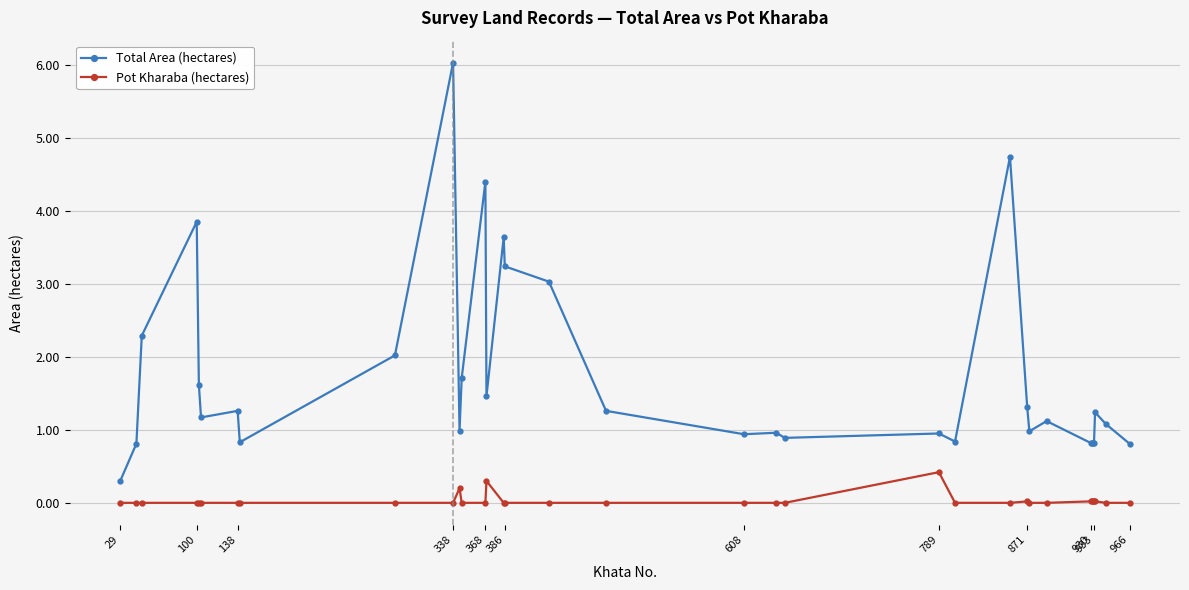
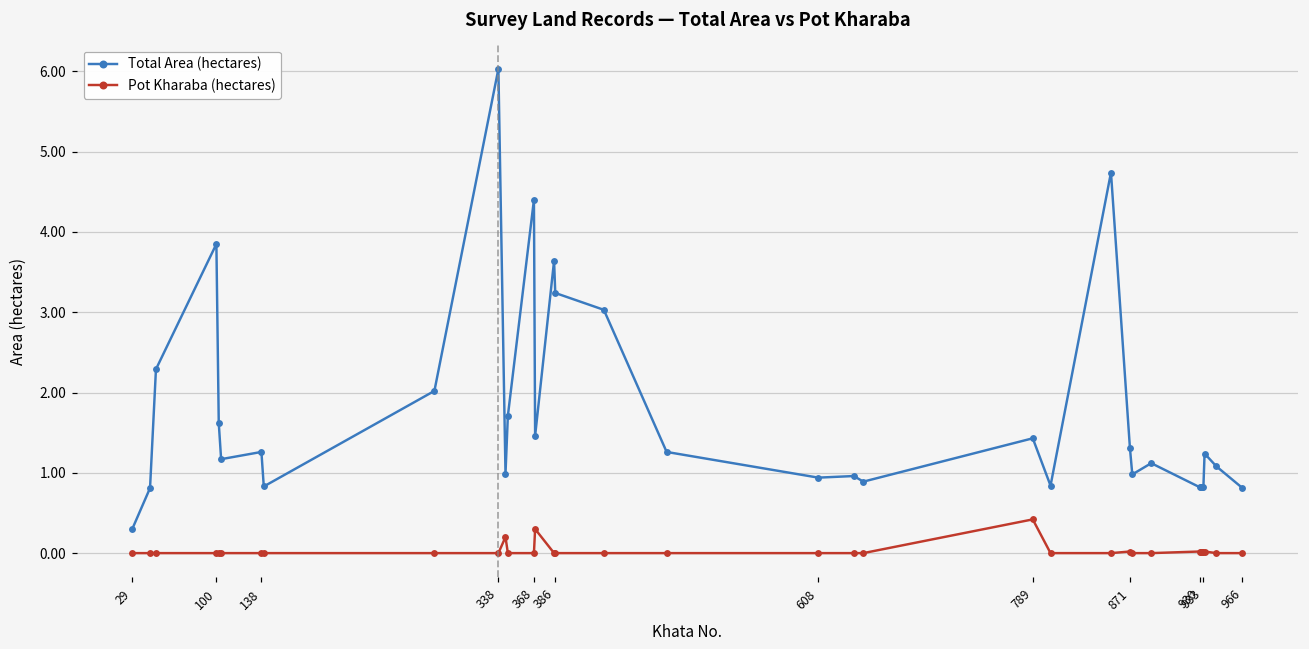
Total Area (hectares), 789: 1.0 -> 1.4
